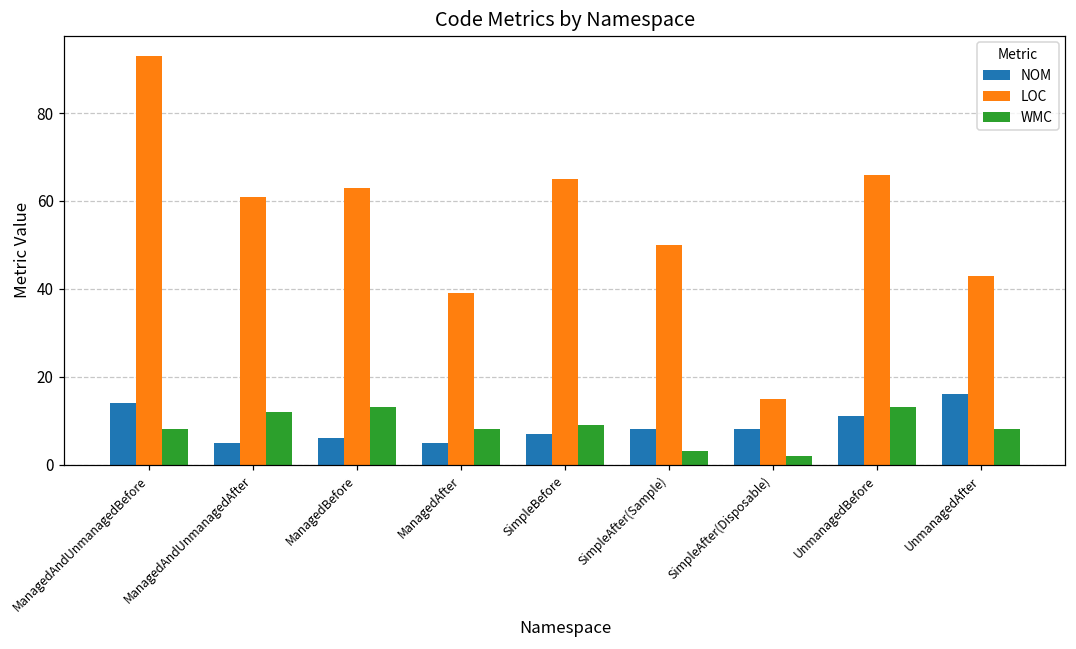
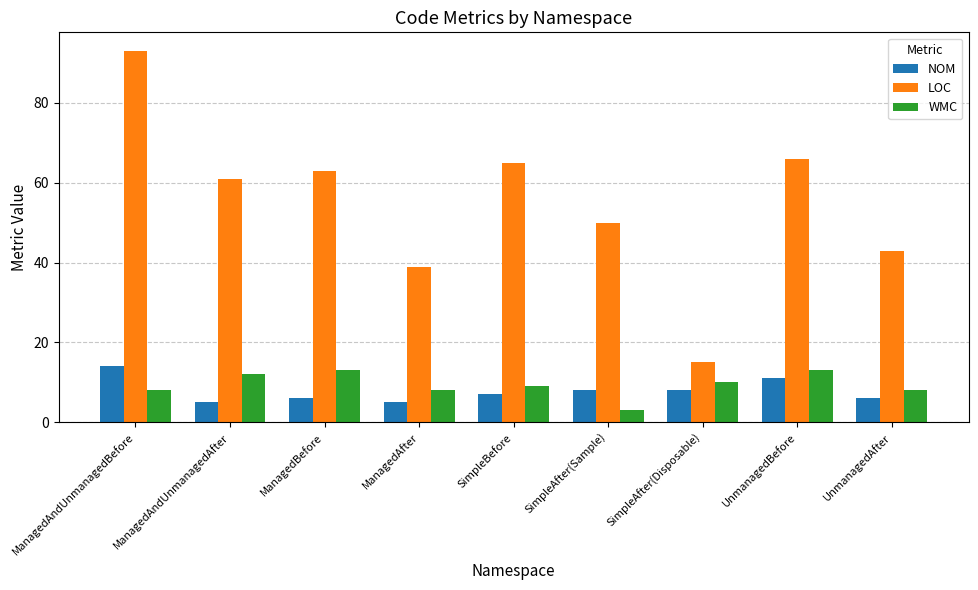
WMC, SimpleAfter(Disposable): 2 -> 10
NOM, UnmanagedAfter: 16 -> 6
